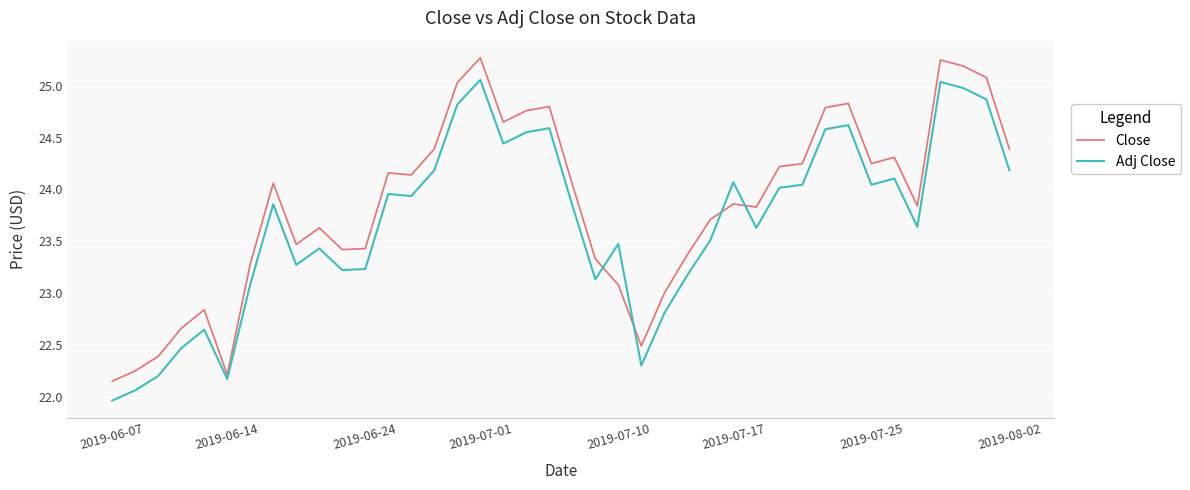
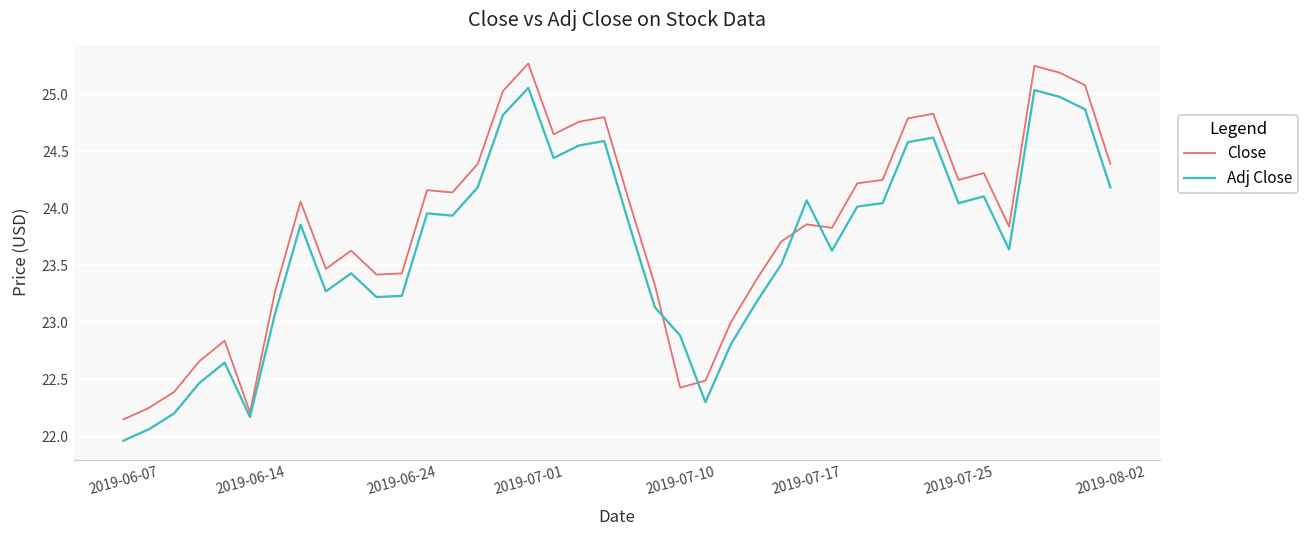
Close, 2019-07-10: 23.08 -> 22.43
Adj Close, 2019-07-10: 23.47 -> 22.89
